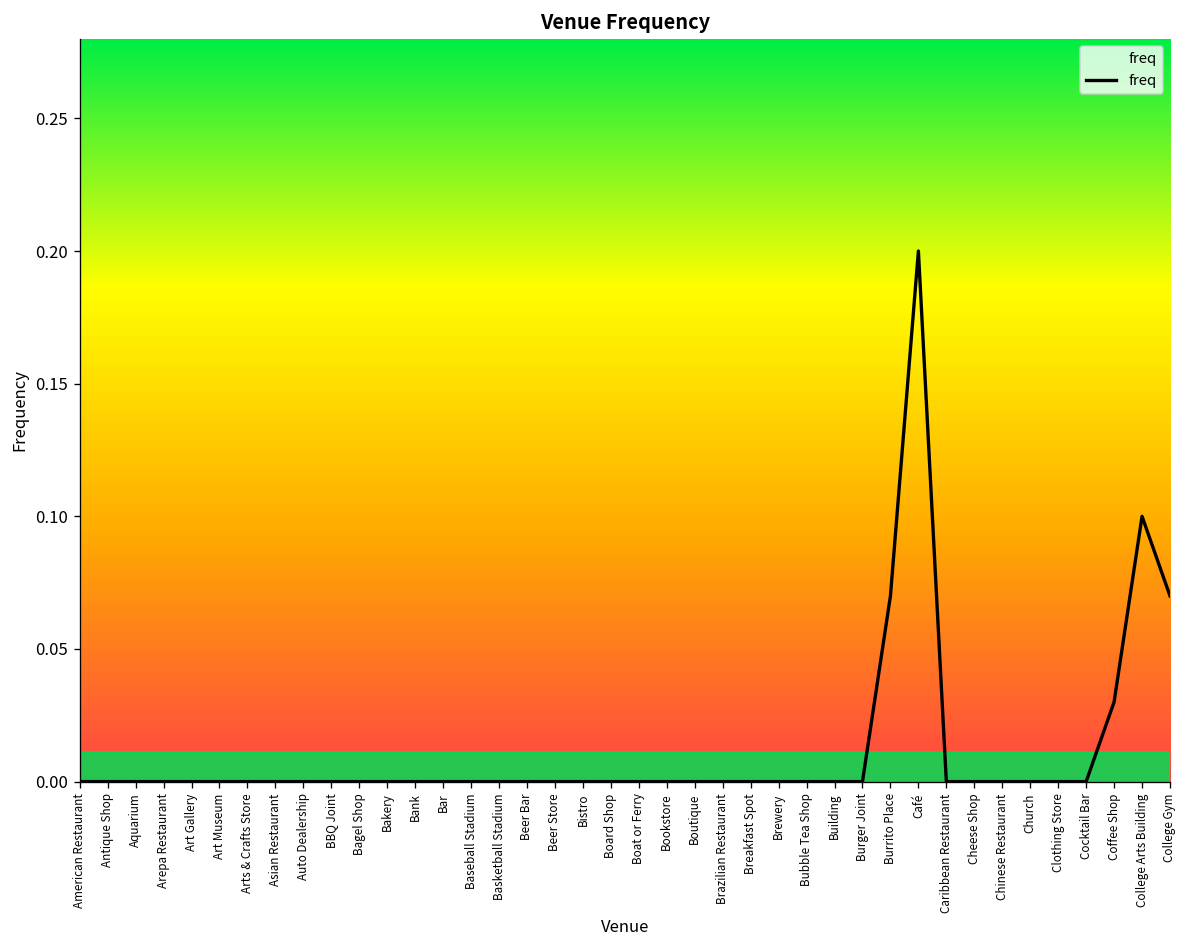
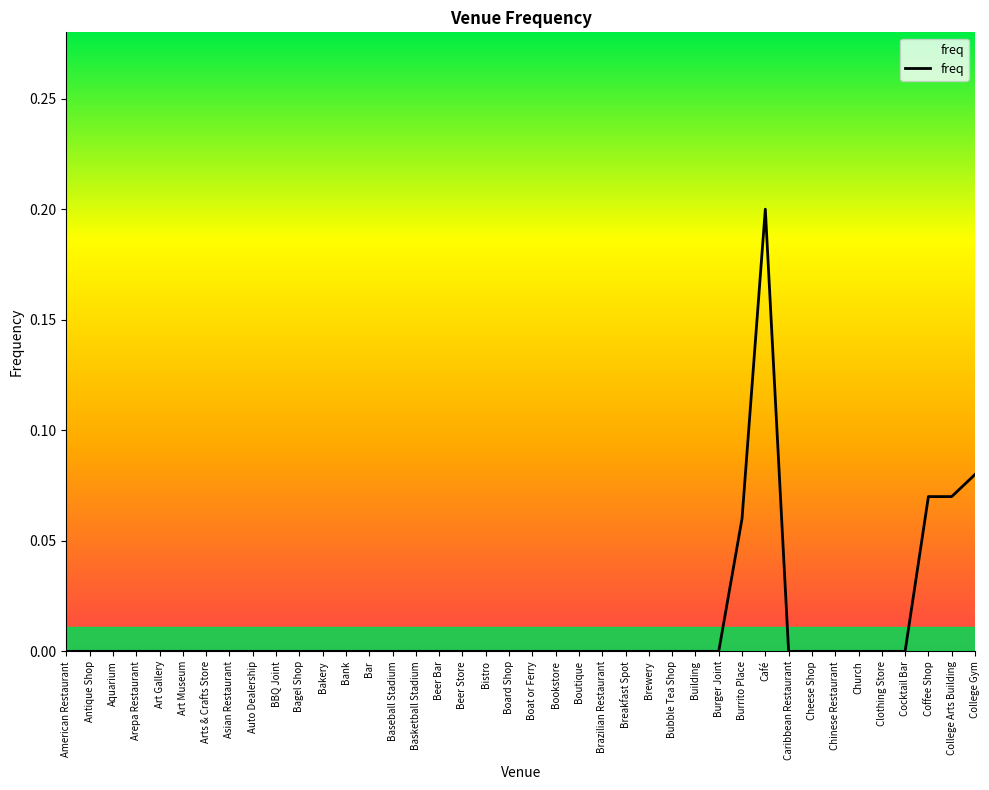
Burrito Place: 0.07 -> 0.06
Coffee Shop: 0.03 -> 0.07
College Arts Building: 0.10 -> 0.07
College Gym: 0.07 -> 0.08
